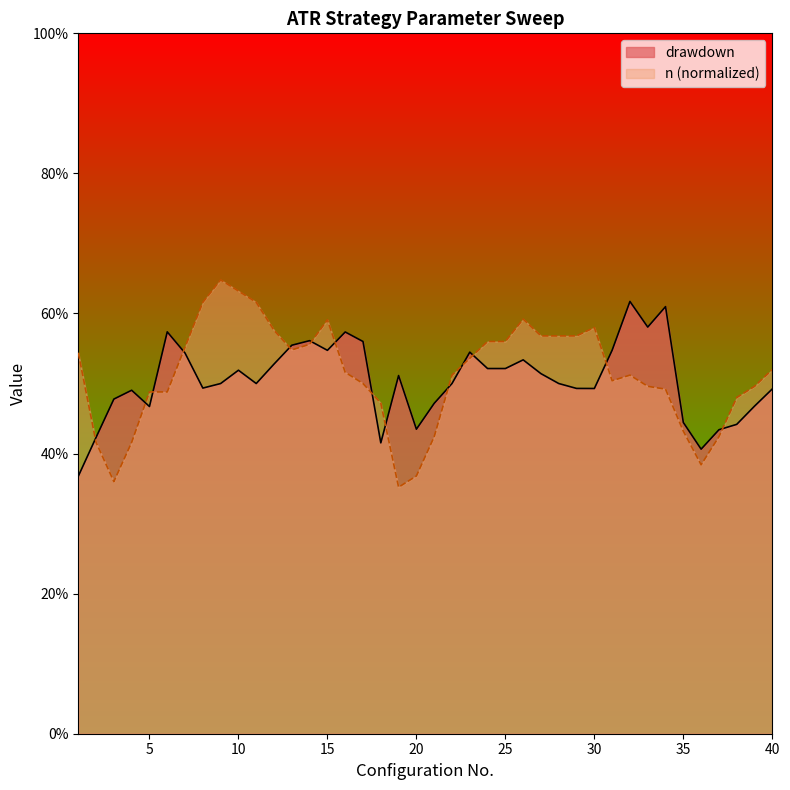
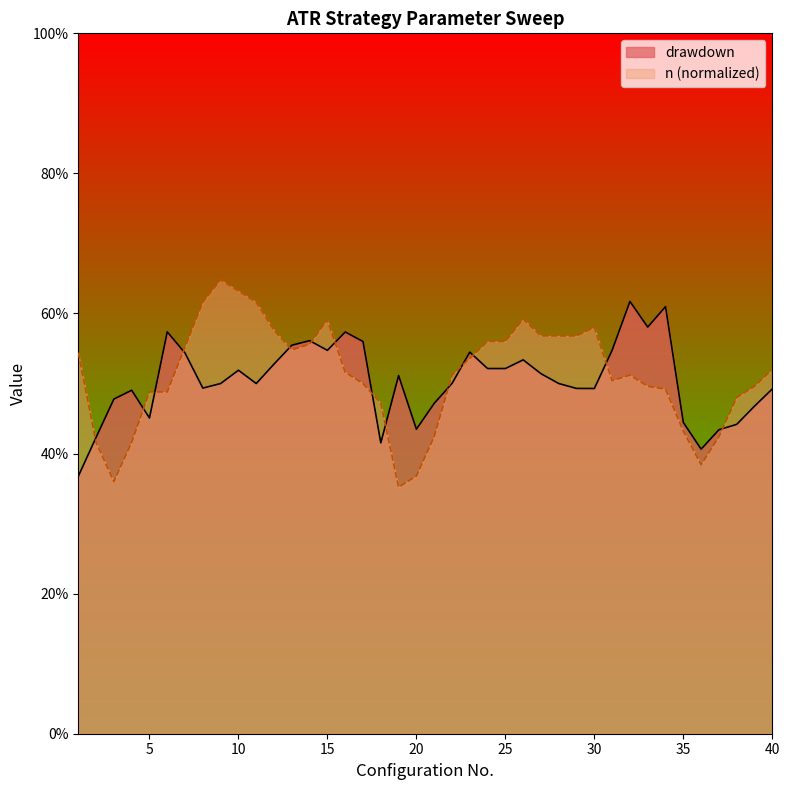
drawdown, 5: 47% -> 45%
